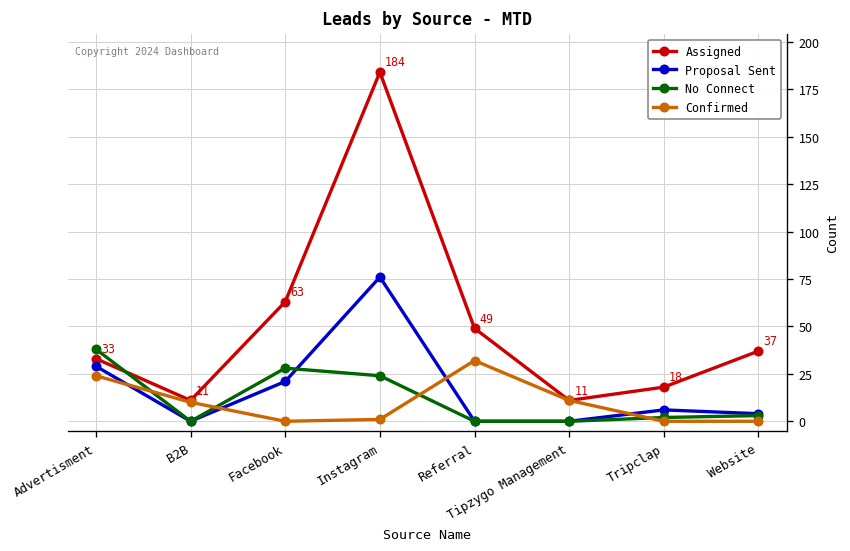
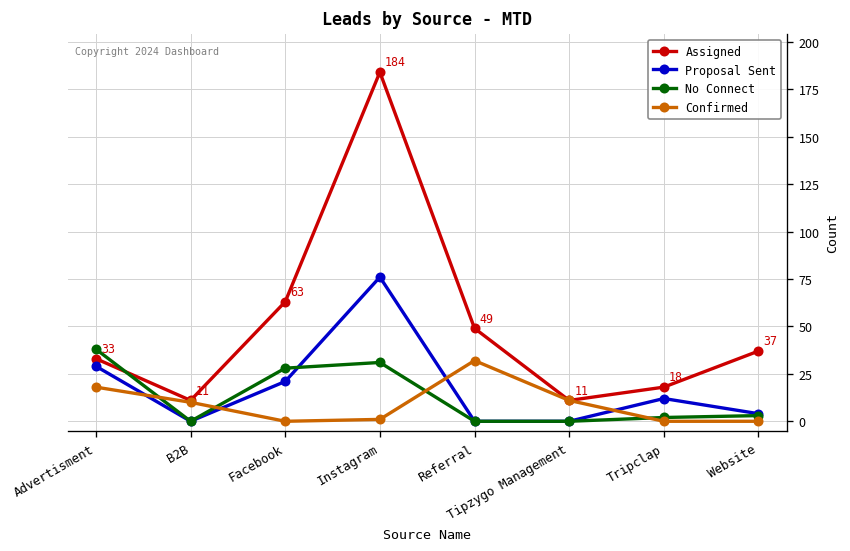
Confirmed, Advertisment: 24 -> 18
No Connect, Instagram: 24 -> 31
Proposal Sent, Tripclap: 6 -> 12
